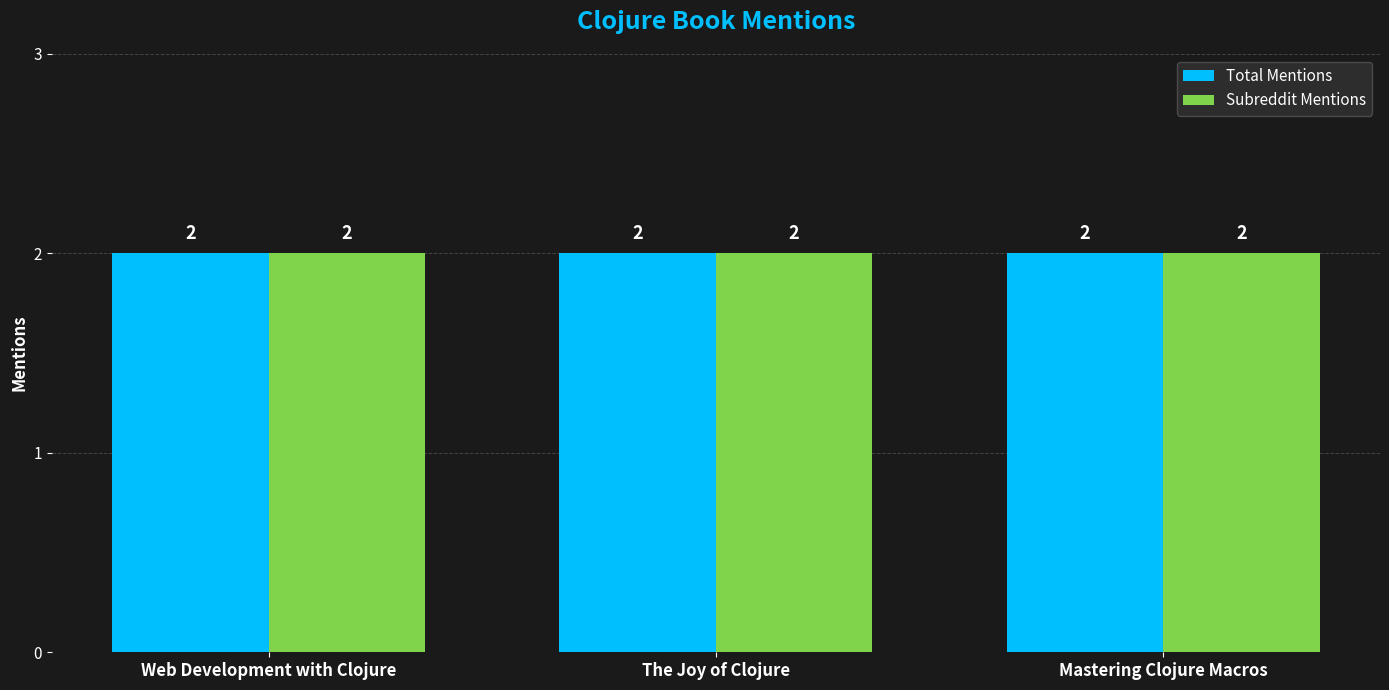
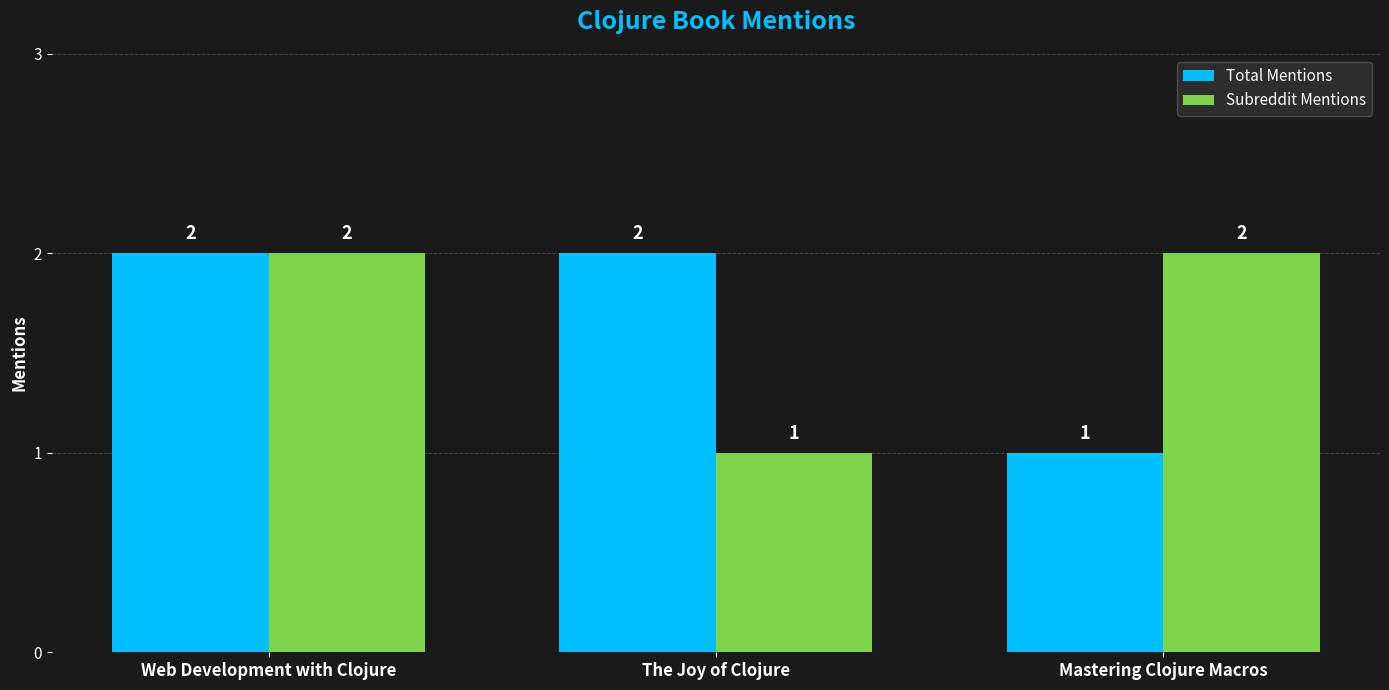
Subreddit Mentions, The Joy of Clojure: 2 -> 1
Total Mentions, Mastering Clojure Macros: 2 -> 1
